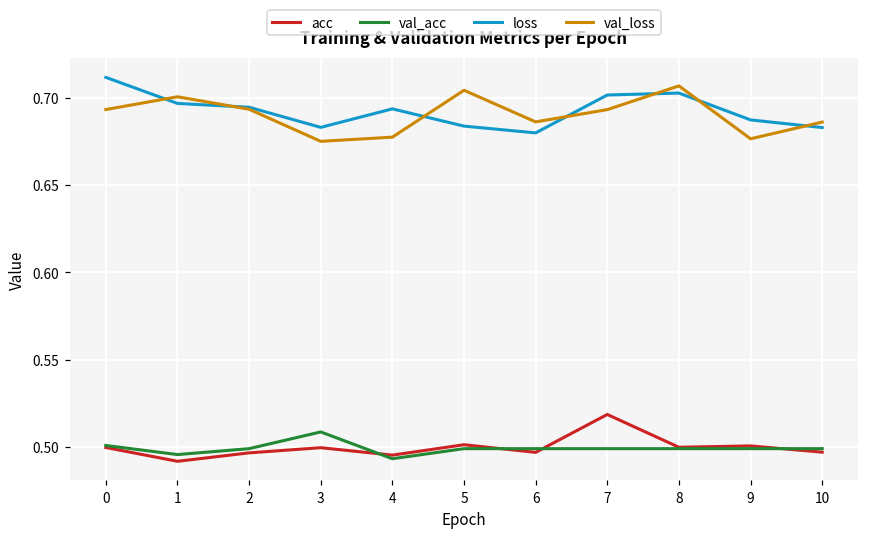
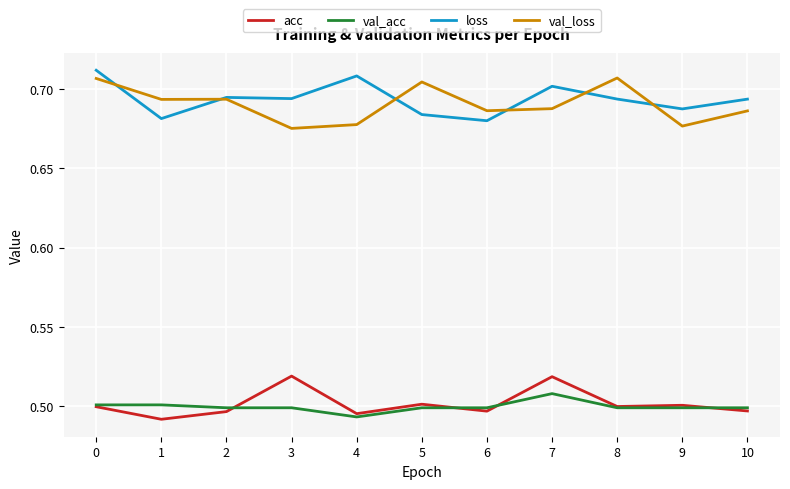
val_loss, 0: 0.693 -> 0.706
val_acc, 1: 0.496 -> 0.501
loss, 1: 0.697 -> 0.681
val_loss, 1: 0.700 -> 0.693
acc, 3: 0.500 -> 0.519
val_acc, 3: 0.509 -> 0.499
loss, 3: 0.683 -> 0.694
loss, 4: 0.694 -> 0.708
val_acc, 7: 0.499 -> 0.508
val_loss, 7: 0.693 -> 0.687
loss, 8: 0.703 -> 0.693
loss, 10: 0.683 -> 0.693
